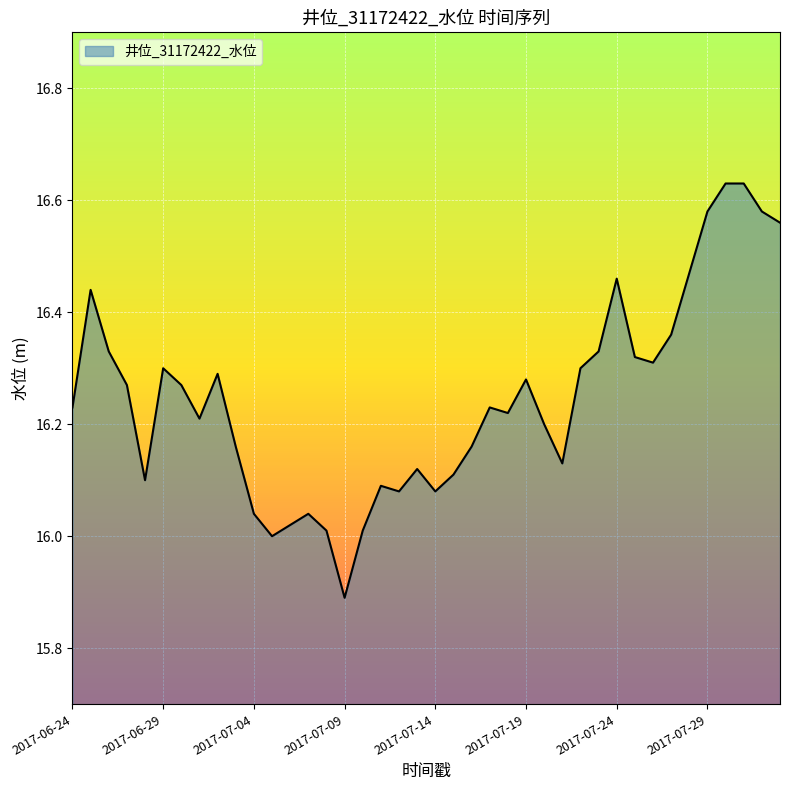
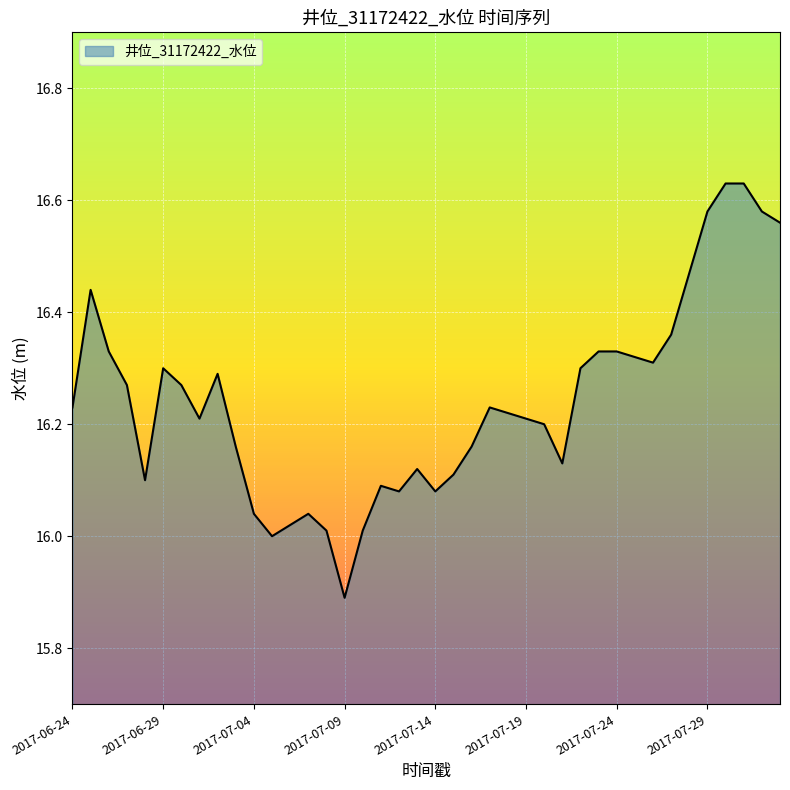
2017-07-19: 16.28 -> 16.21
2017-07-24: 16.46 -> 16.33
